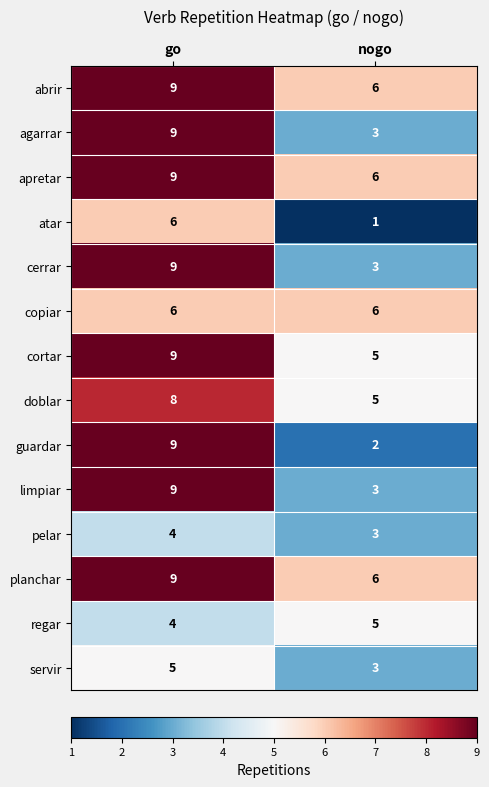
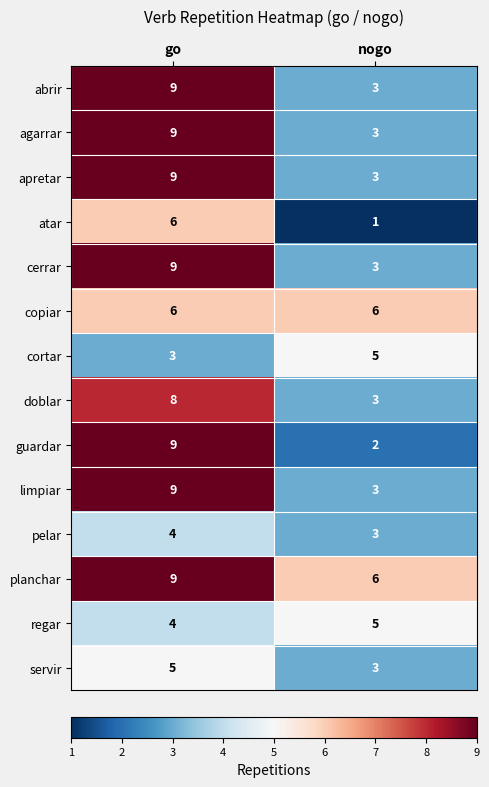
abrir, nogo: 6 -> 3
apretar, nogo: 6 -> 3
cortar, go: 9 -> 3
doblar, nogo: 5 -> 3
